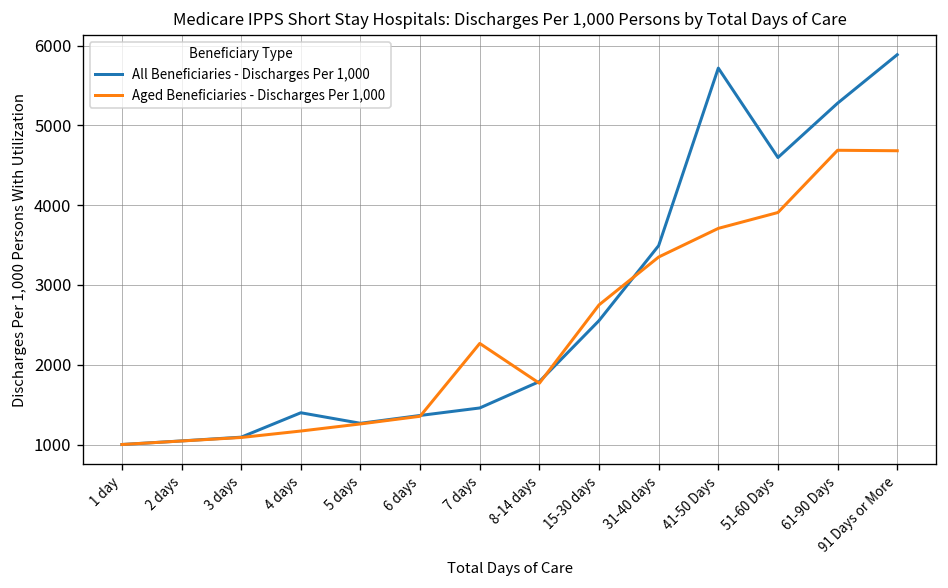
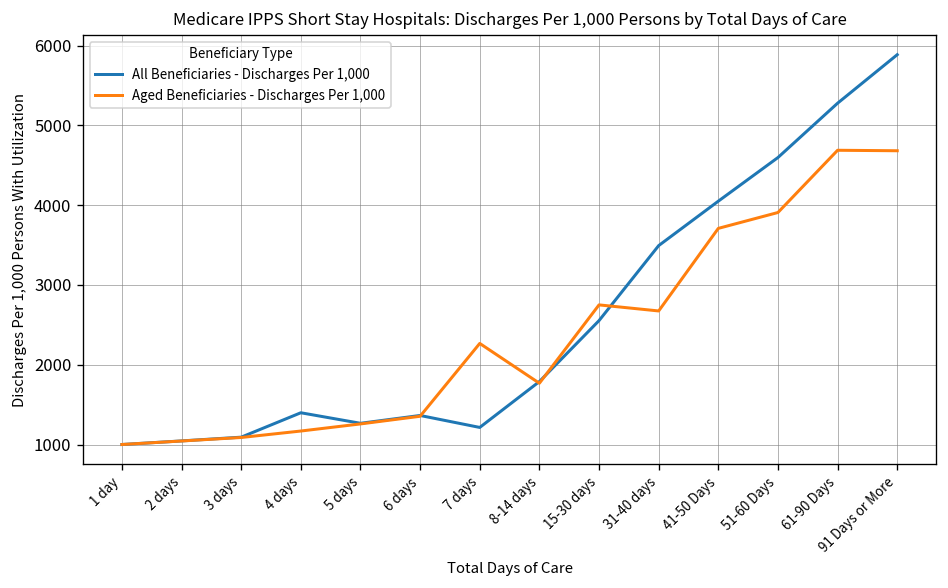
All Beneficiaries - Discharges Per 1,000, 7 days: 1500 -> 1200
Aged Beneficiaries - Discharges Per 1,000, 31-40 days: 3400 -> 2700
All Beneficiaries - Discharges Per 1,000, 41-50 Days: 5700 -> 4100
